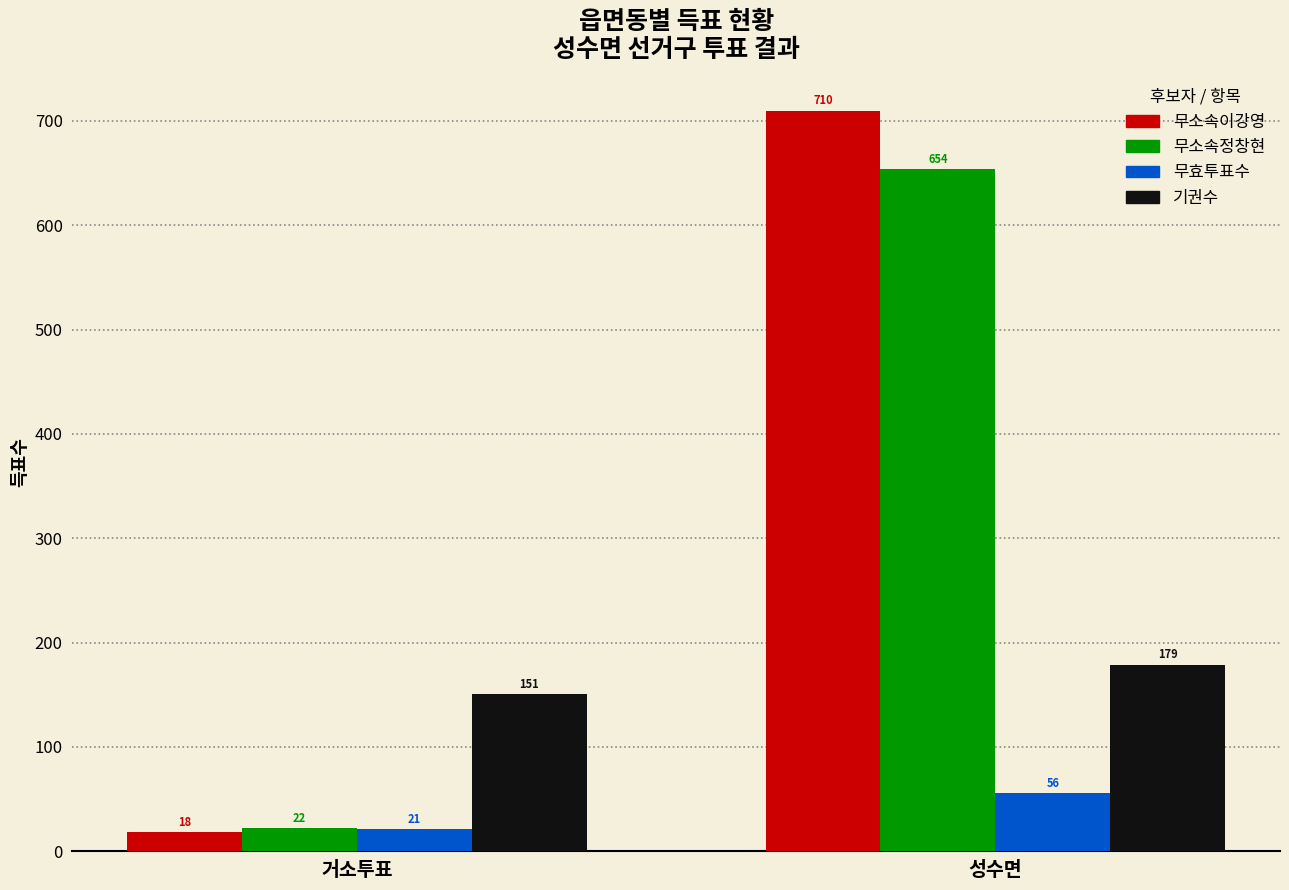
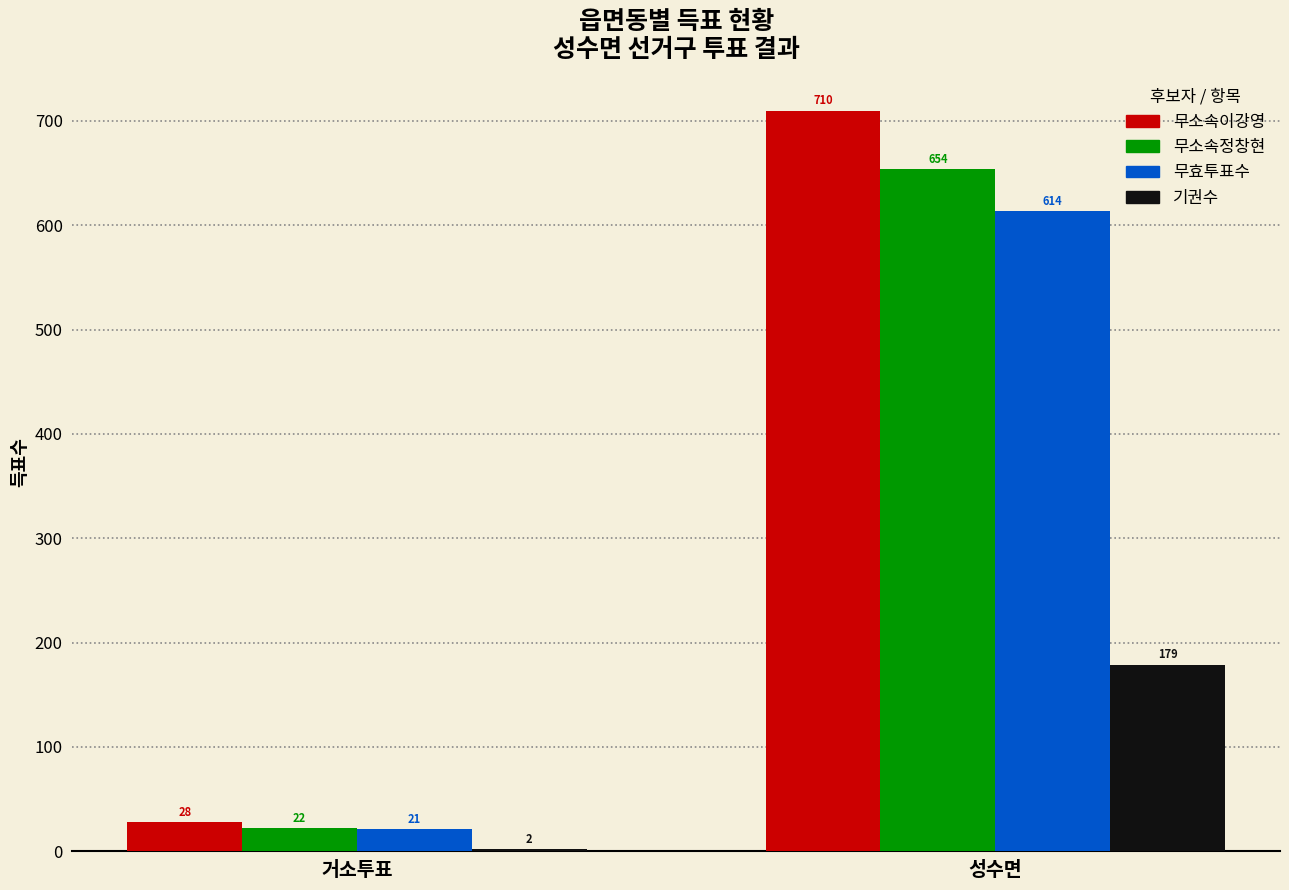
무소속이강영, 거소투표: 18 -> 28
기권수, 거소투표: 151 -> 2
무효투표수, 성수면: 56 -> 614
